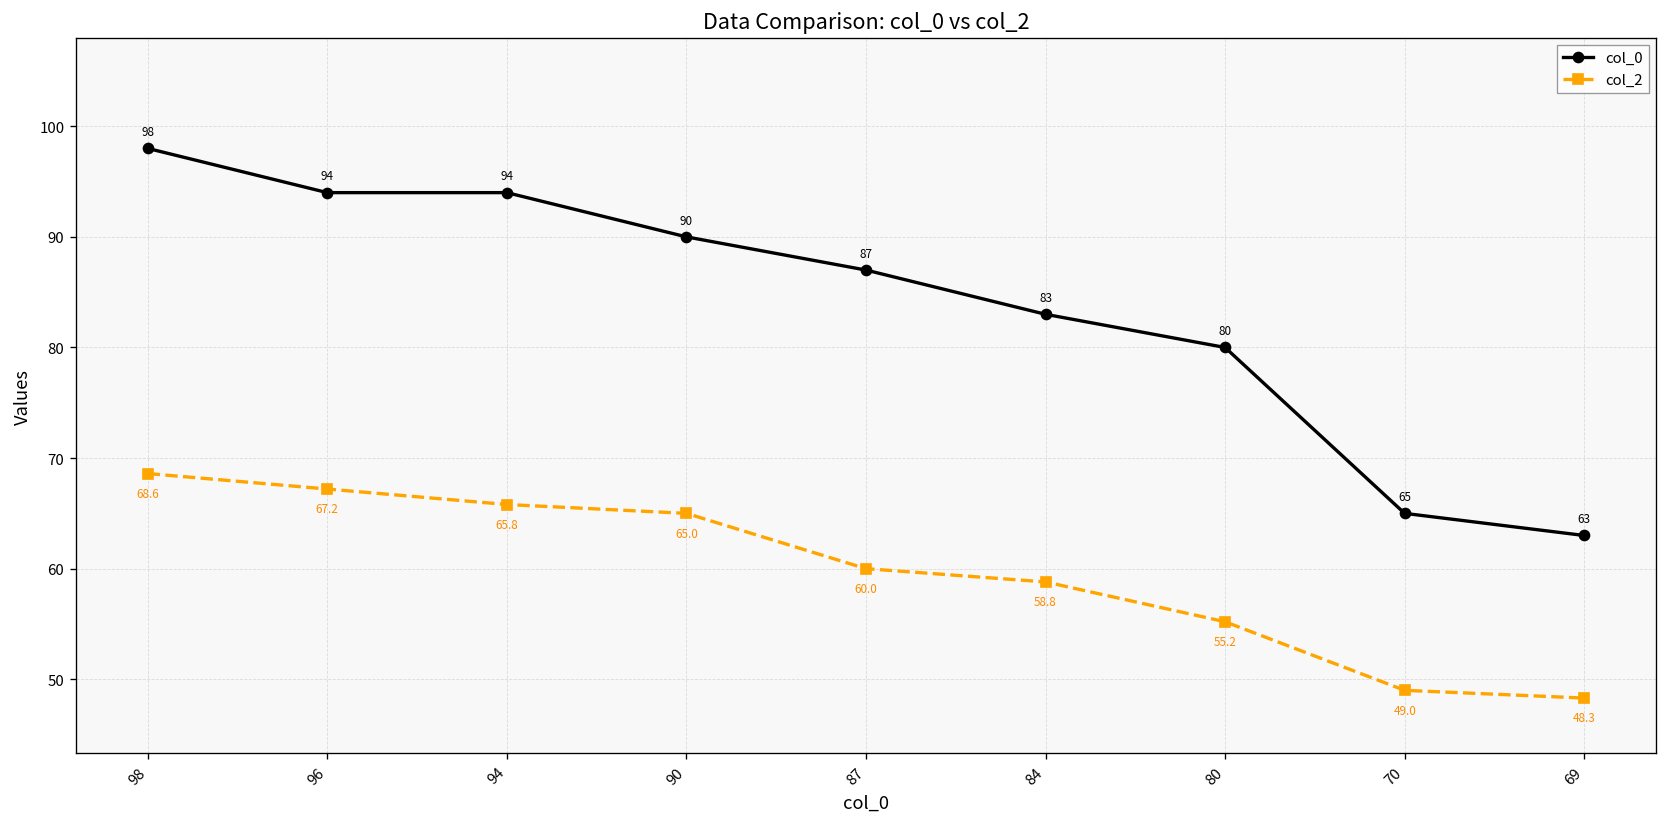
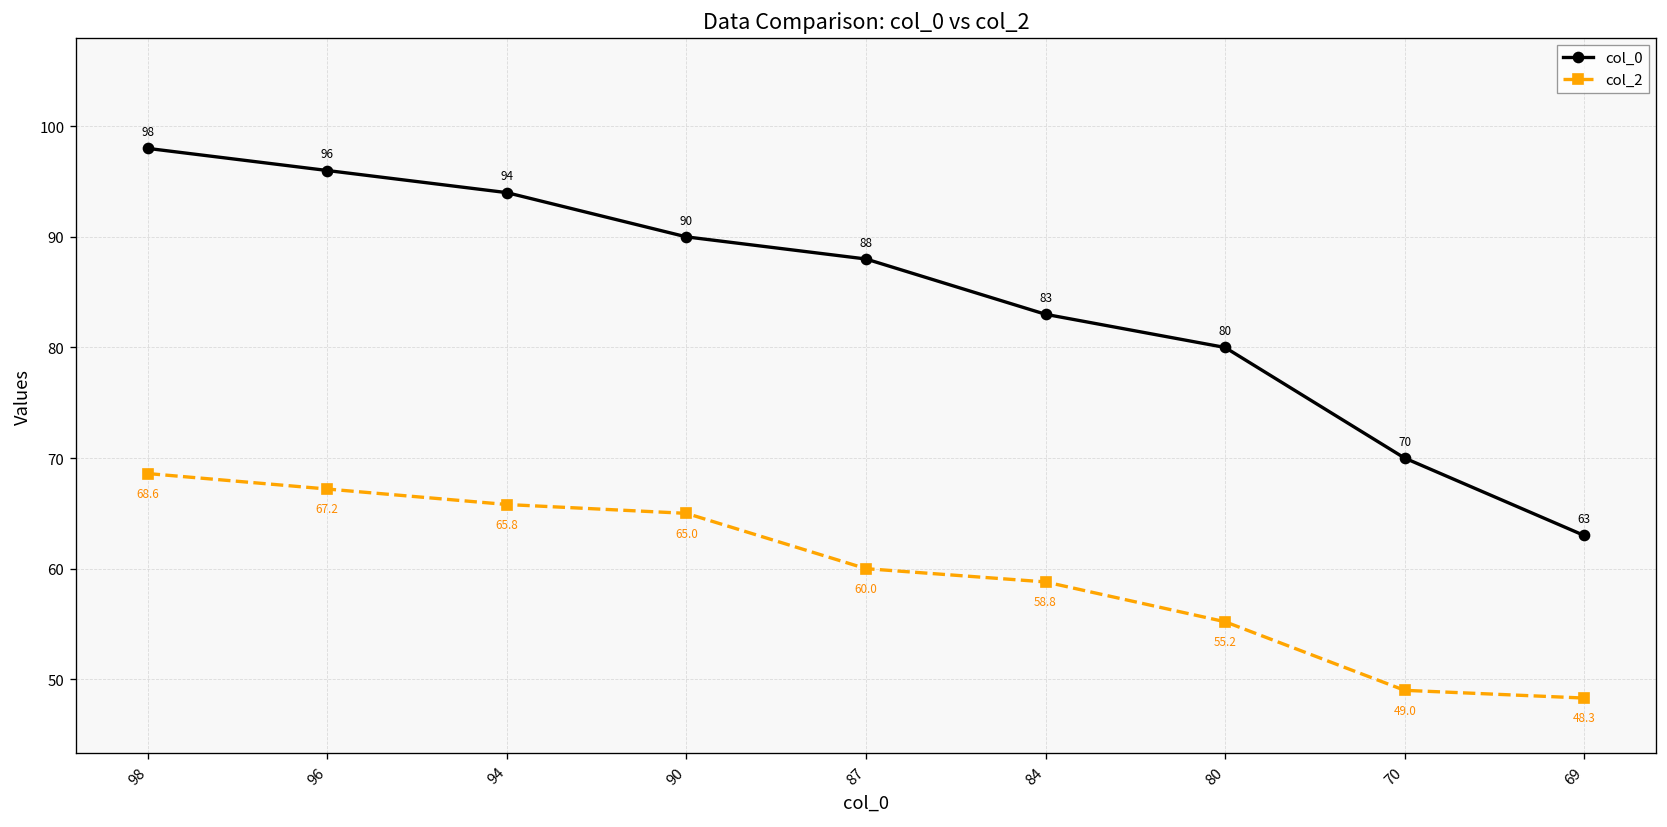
col_0, 96: 94 -> 96
col_0, 87: 87 -> 88
col_0, 70: 65 -> 70
